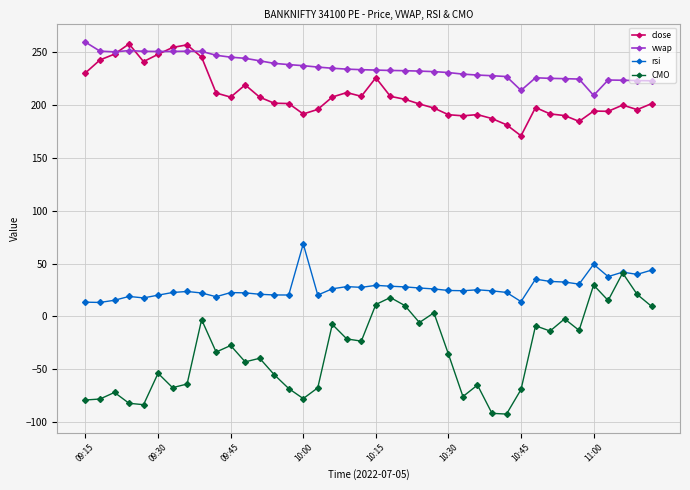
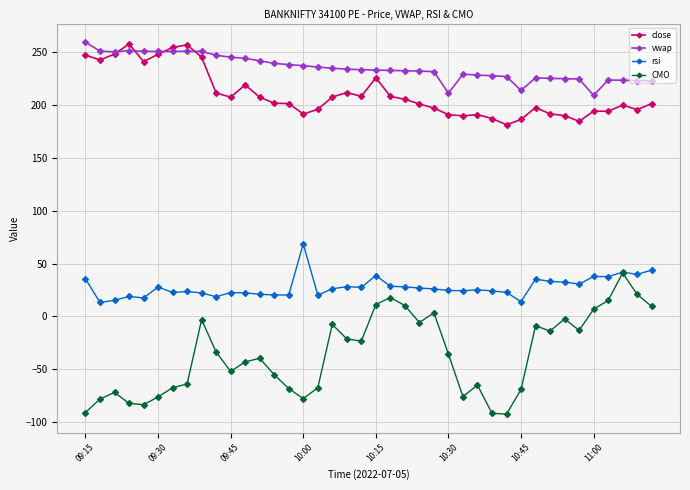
close, 09:15: 230 -> 247
rsi, 09:15: 14 -> 36
CMO, 09:15: -79 -> -91
rsi, 09:30: 20 -> 28
CMO, 09:30: -54 -> -76
CMO, 09:45: -27 -> -52
rsi, 10:15: 29 -> 39
vwap, 10:30: 230 -> 211
close, 10:45: 171 -> 186
rsi, 11:00: 49 -> 38
CMO, 11:00: 30 -> 7
